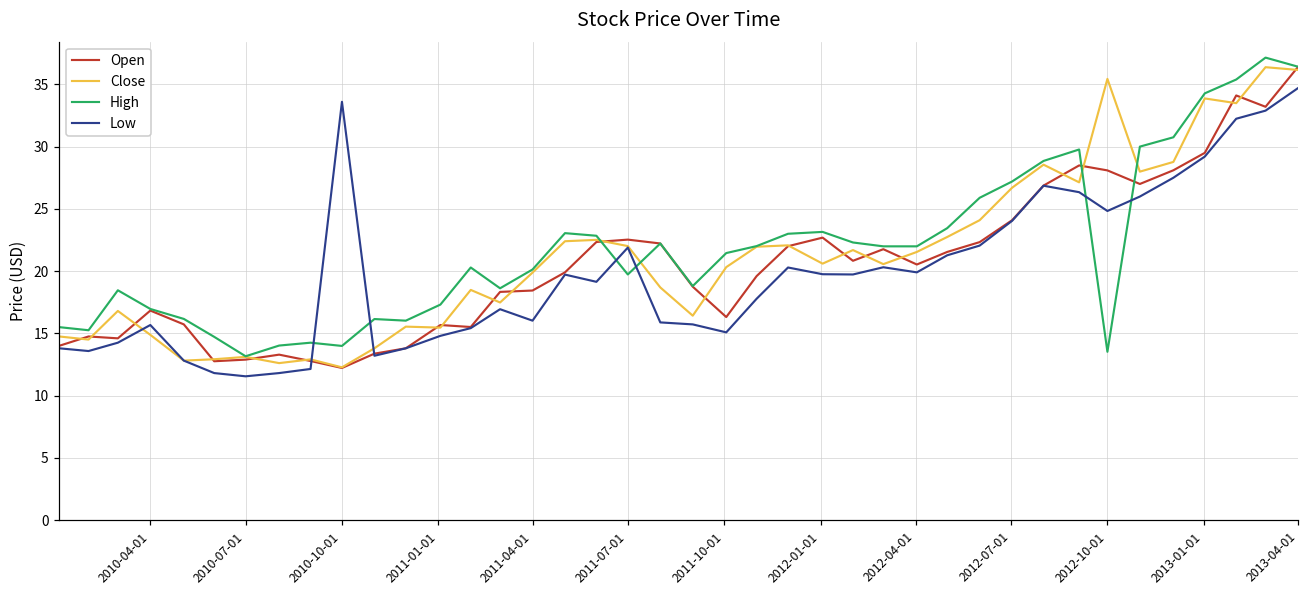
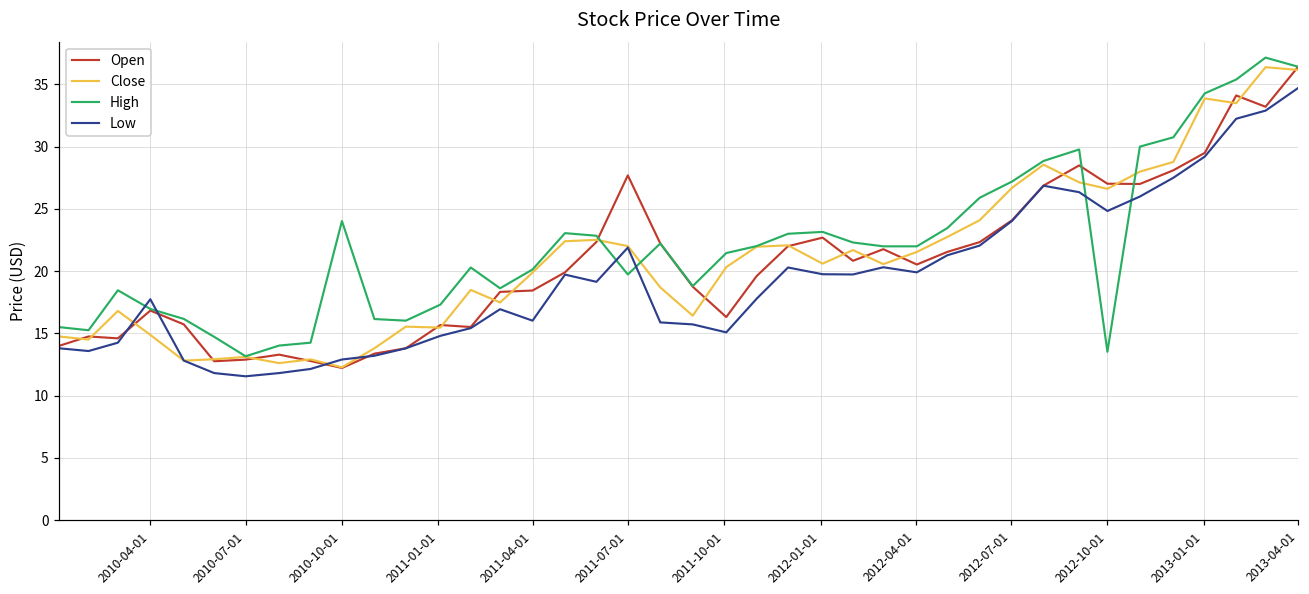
Low, 2010-04-01: 15.7 -> 17.7
High, 2010-10-01: 14.0 -> 24.0
Low, 2010-10-01: 33.6 -> 12.9
Open, 2011-07-01: 22.5 -> 27.7
Open, 2012-10-01: 28.1 -> 27.0
Close, 2012-10-01: 35.4 -> 26.6
